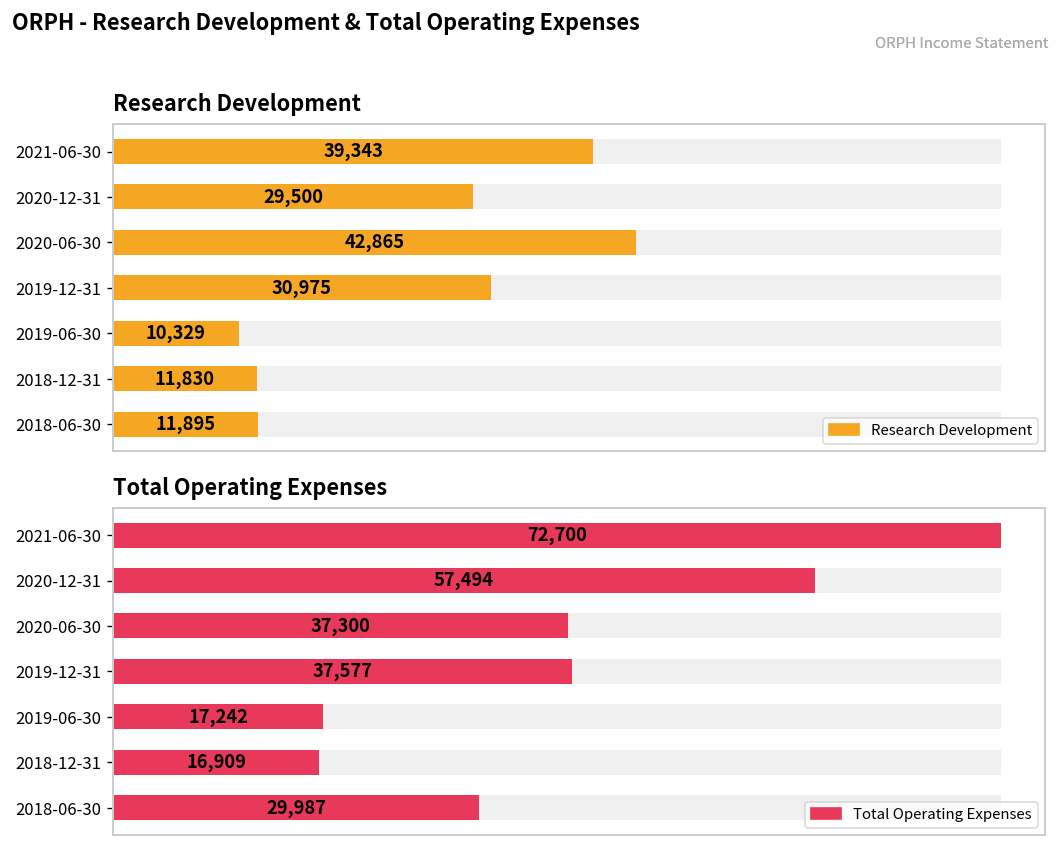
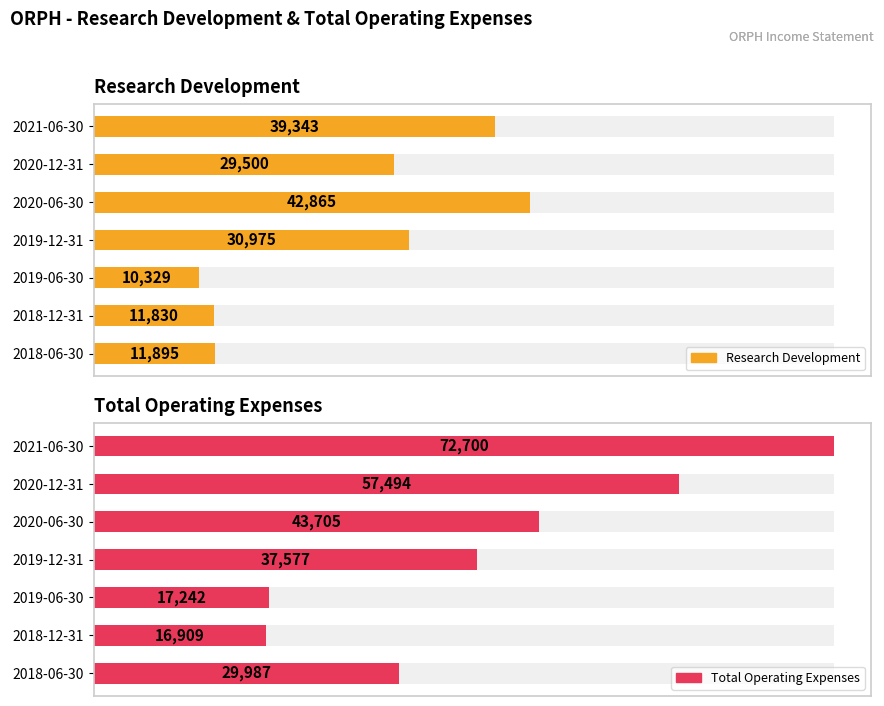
Total Operating Expenses, Total Operating Expenses, 2020-06-30: 37,300 -> 43,705
